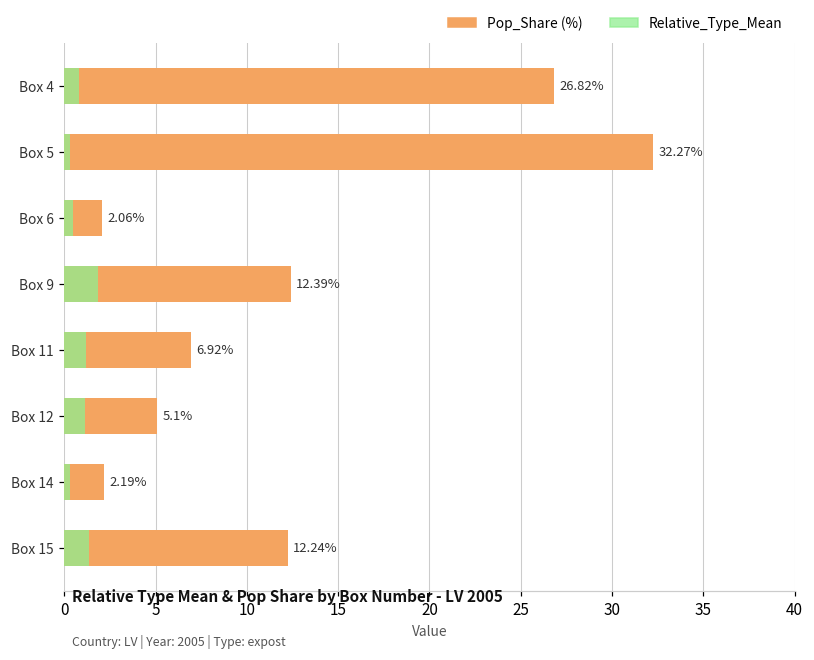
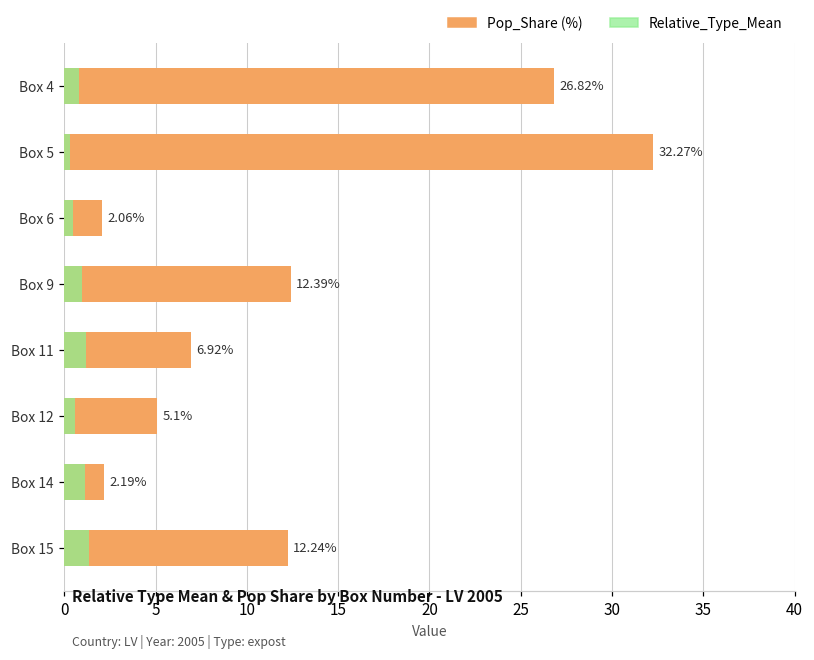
Relative_Type_Mean, Box 9: 1.8 -> 1.0
Relative_Type_Mean, Box 12: 1.1 -> 0.6
Relative_Type_Mean, Box 14: 0.3 -> 1.2
